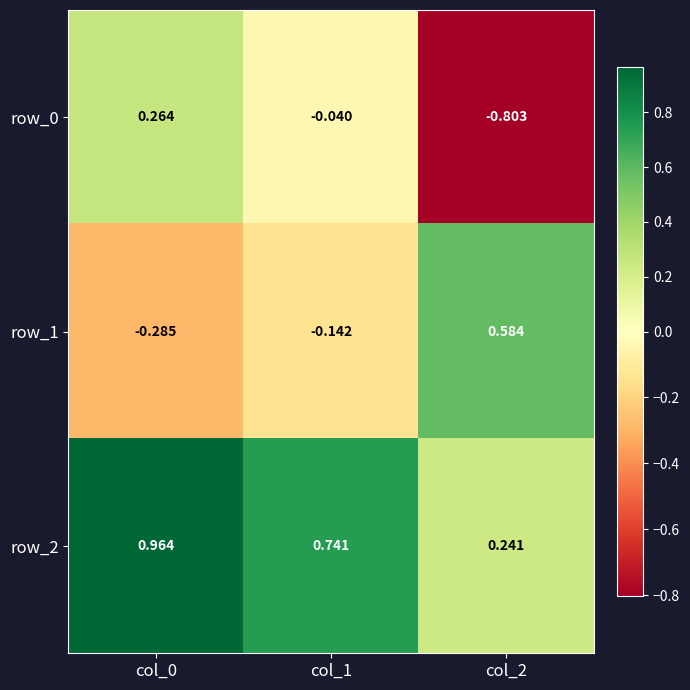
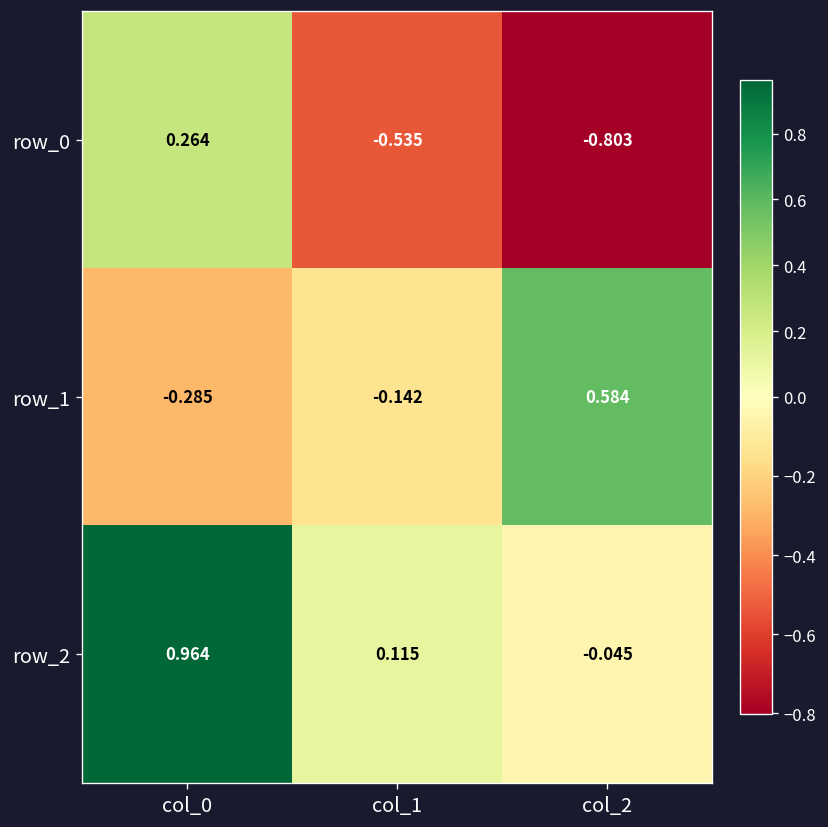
row_0, col_1: -0.040 -> -0.535
row_2, col_1: 0.741 -> 0.115
row_2, col_2: 0.241 -> -0.045
